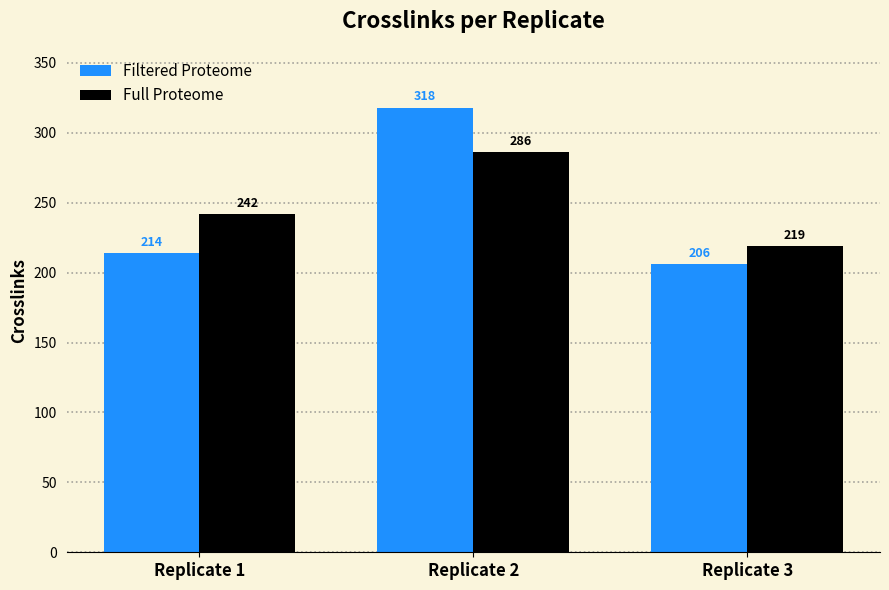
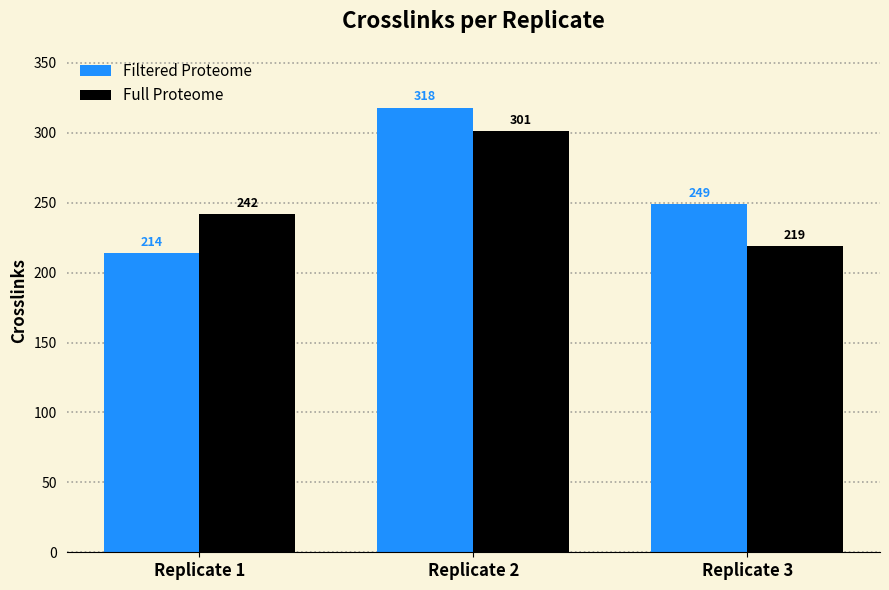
Full Proteome, Replicate 2: 286 -> 301
Filtered Proteome, Replicate 3: 206 -> 249
